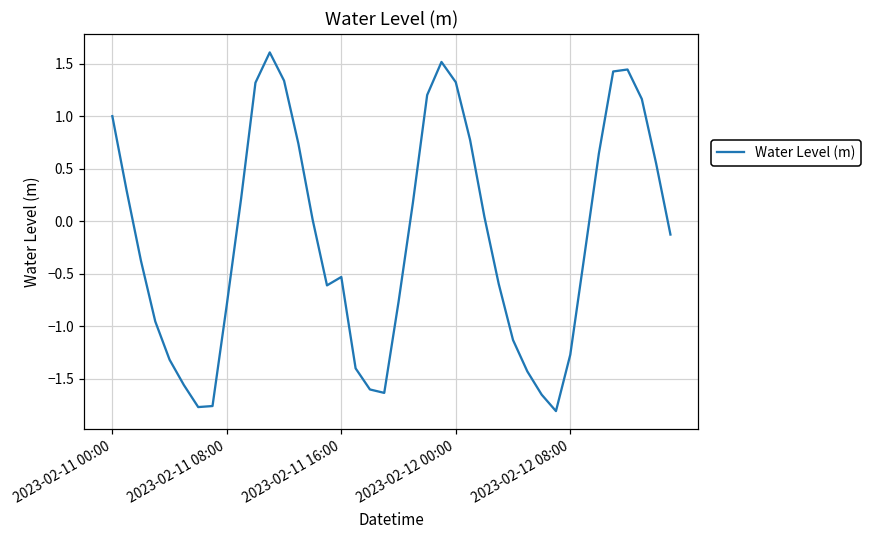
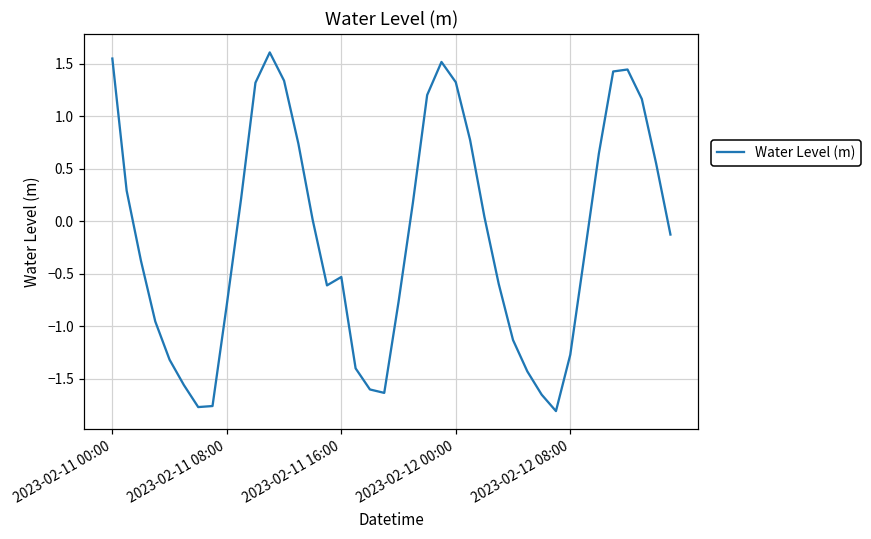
2023-02-11 00:00: 1.0 -> 1.6
